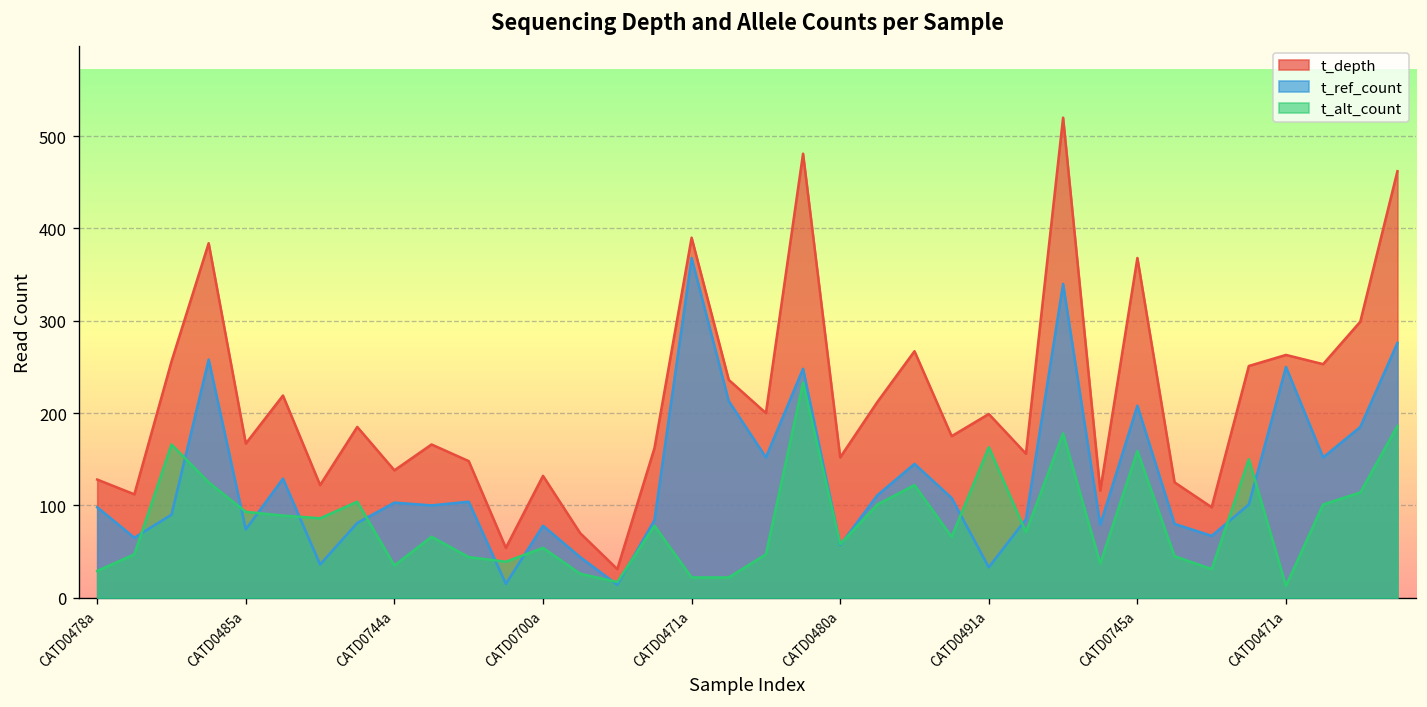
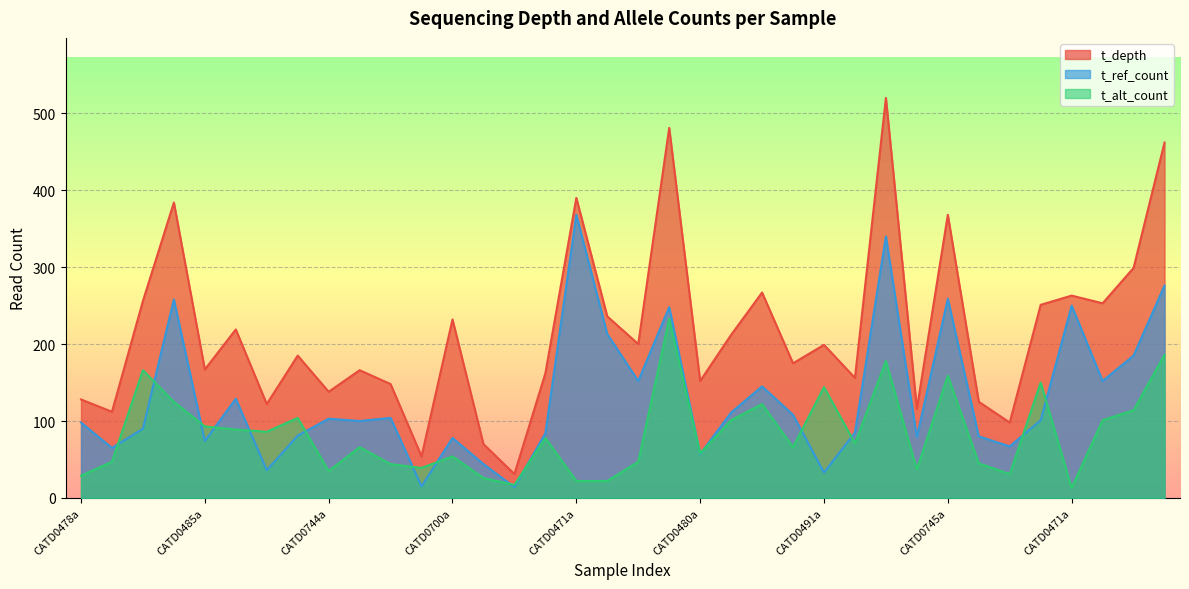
t_depth, CATD0700a: 130 -> 230
t_alt_count, CATD0491a: 160 -> 140
t_ref_count, CATD0745a: 210 -> 260
